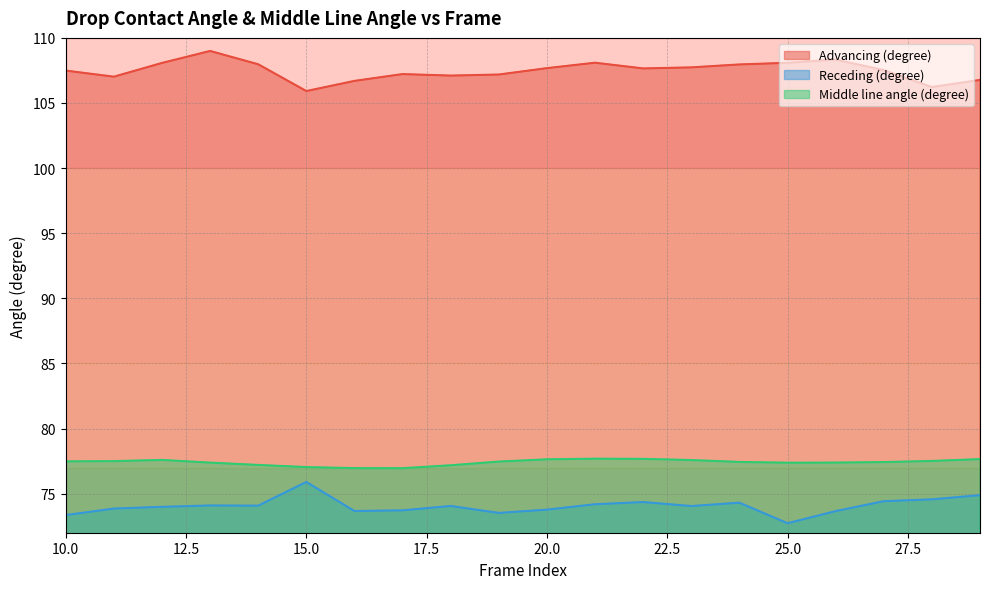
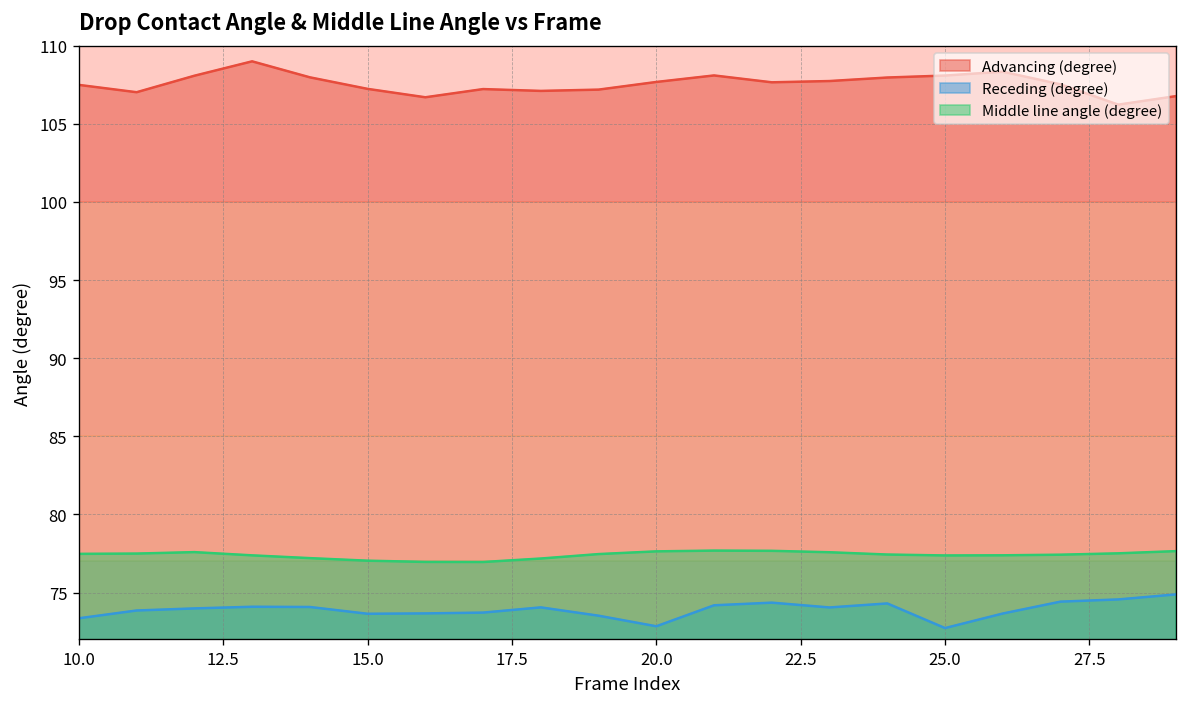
Advancing (degree), 15.0: 105.9 -> 107.2
Receding (degree), 15.0: 75.9 -> 73.6
Receding (degree), 20.0: 73.8 -> 72.8
